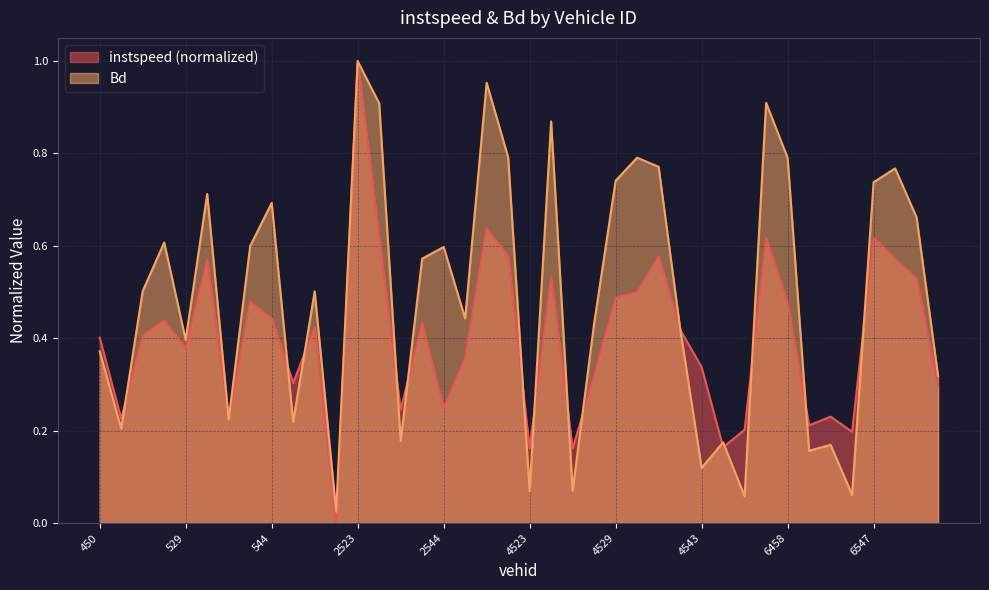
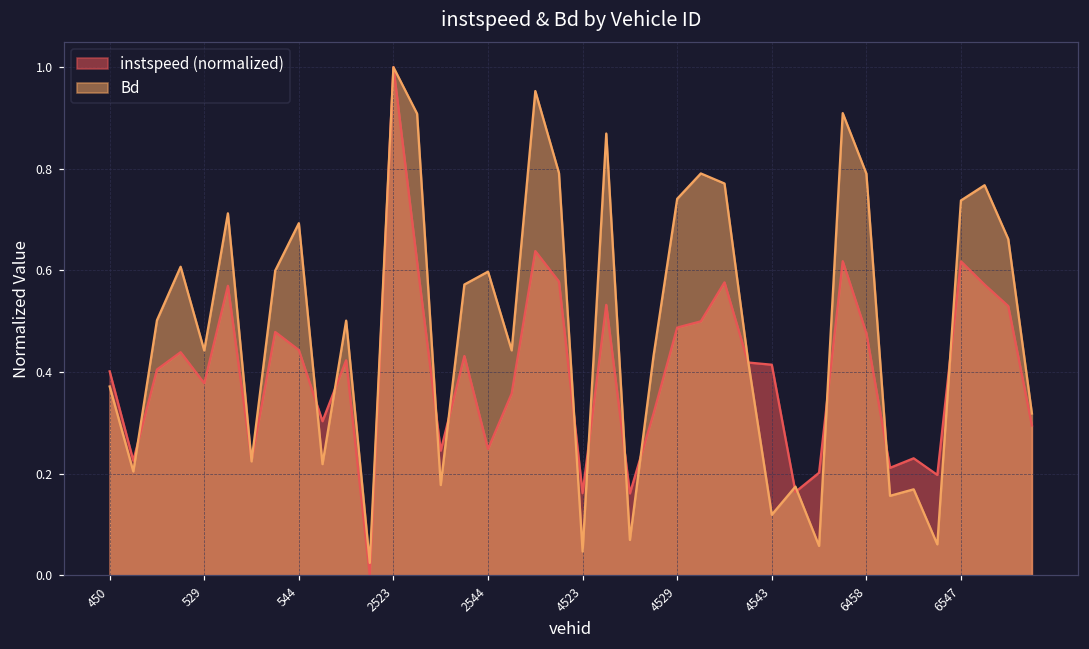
Bd, 529: 0.40 -> 0.44
Bd, 4523: 0.07 -> 0.05
instspeed (normalized), 4543: 0.34 -> 0.41
